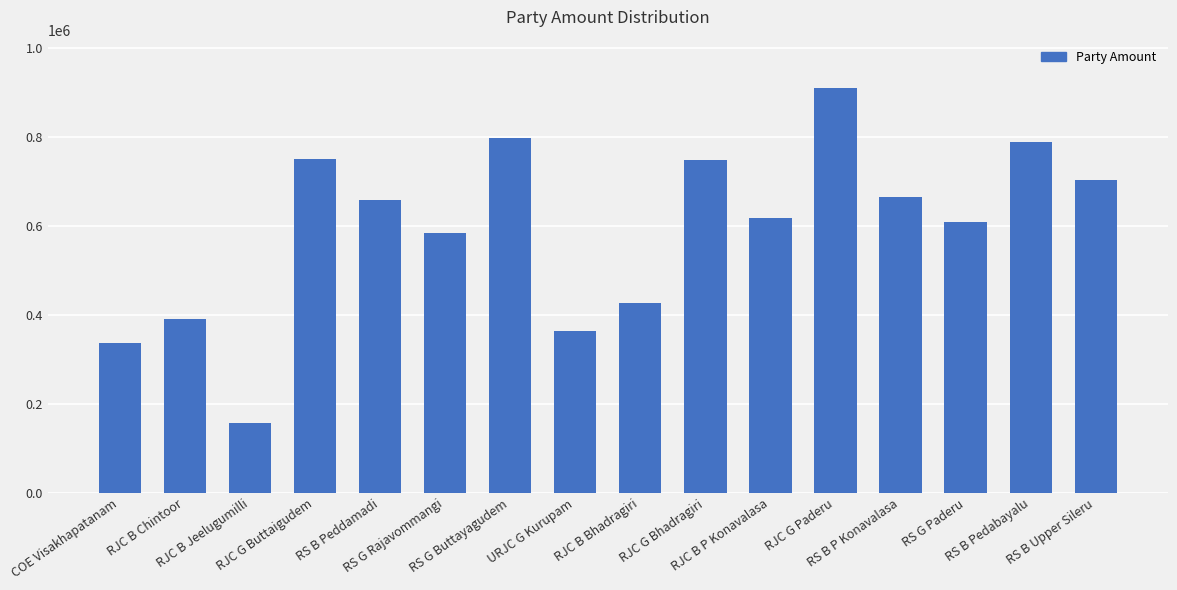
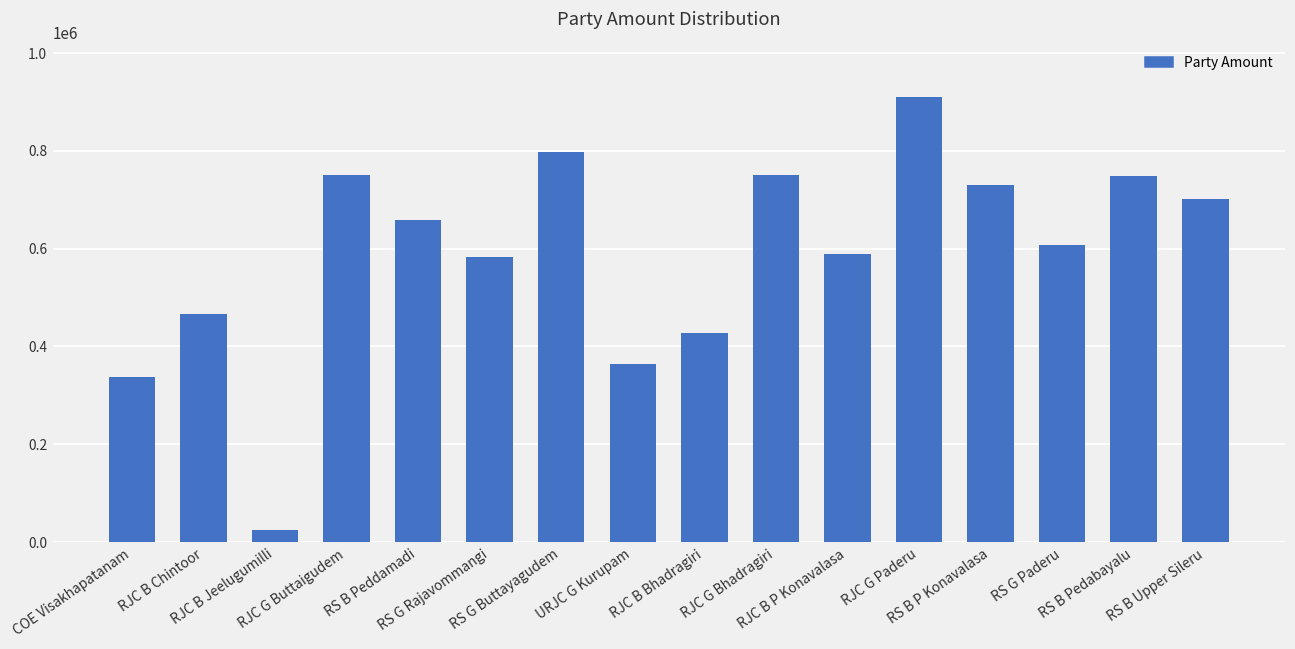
RJC B Chintoor: 390000 -> 470000
RJC B Jeelugumilli: 160000 -> 30000
RJC B P Konavalasa: 620000 -> 590000
RS B P Konavalasa: 660000 -> 730000
RS B Pedabayalu: 790000 -> 750000
